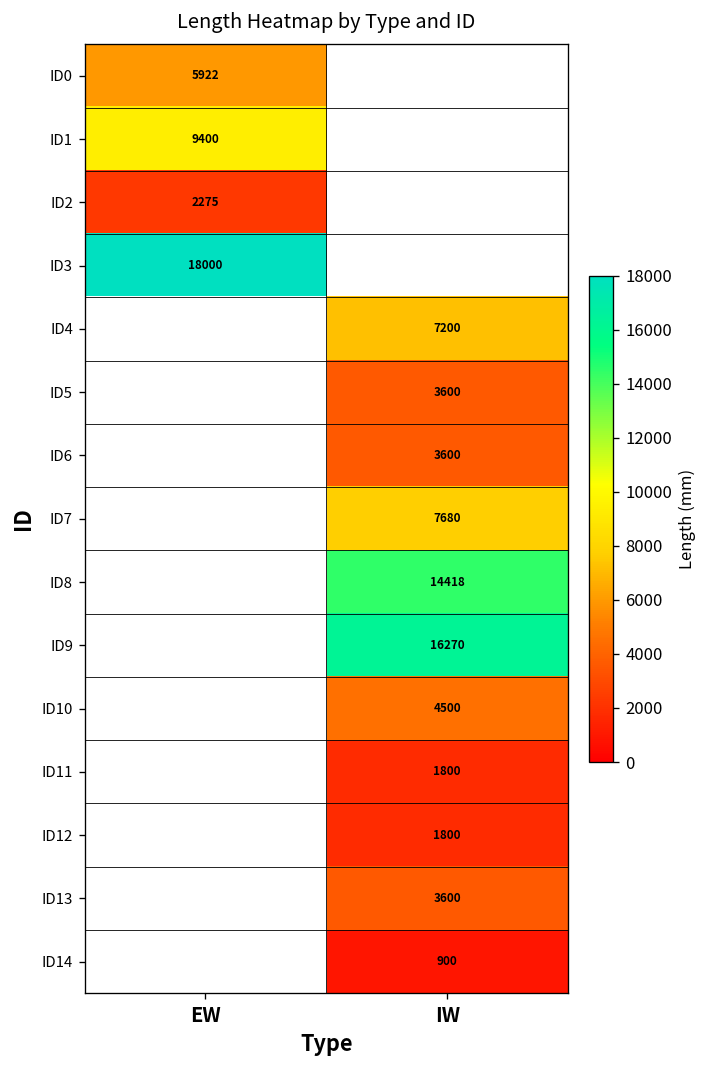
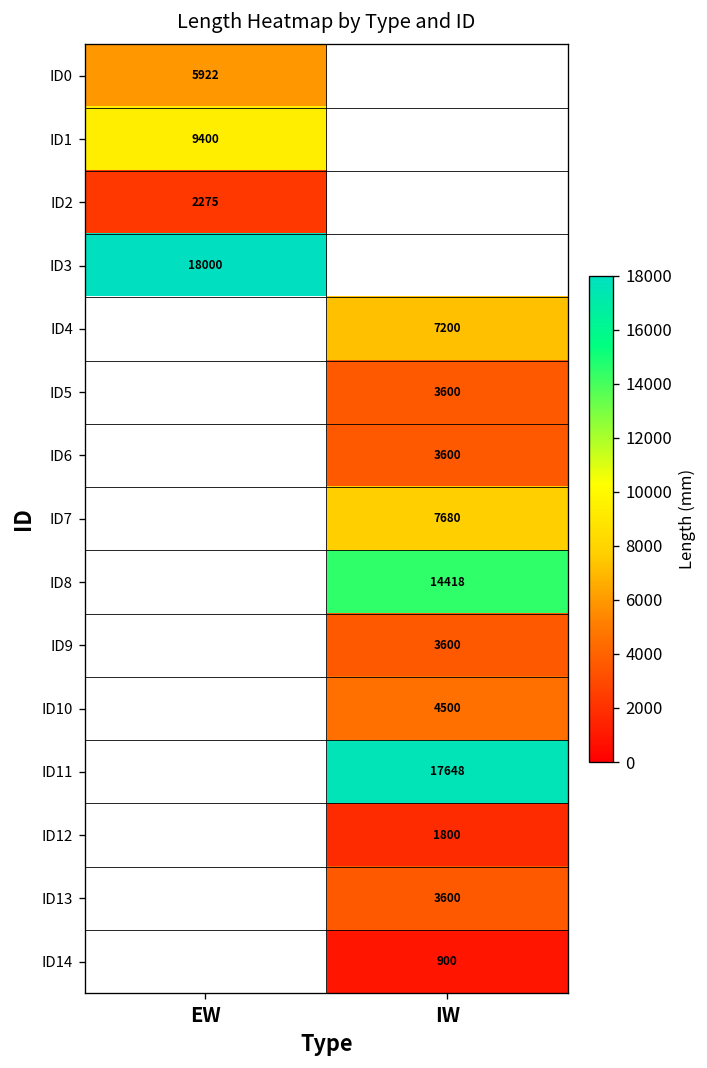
ID9, IW: 16270 -> 3600
ID11, IW: 1800 -> 17648
